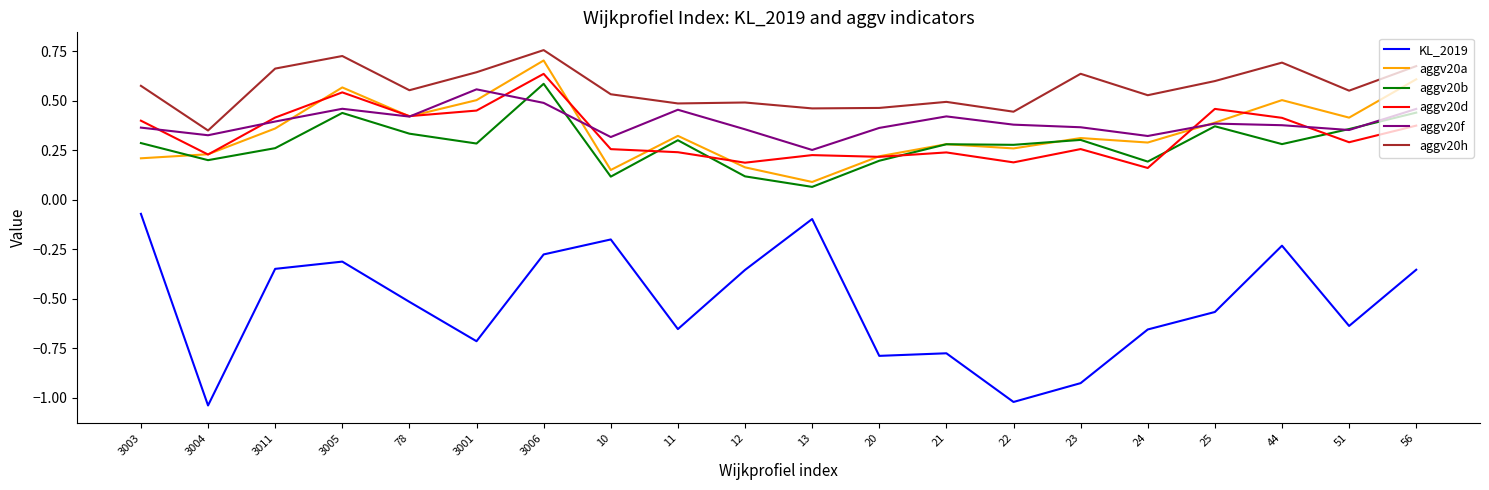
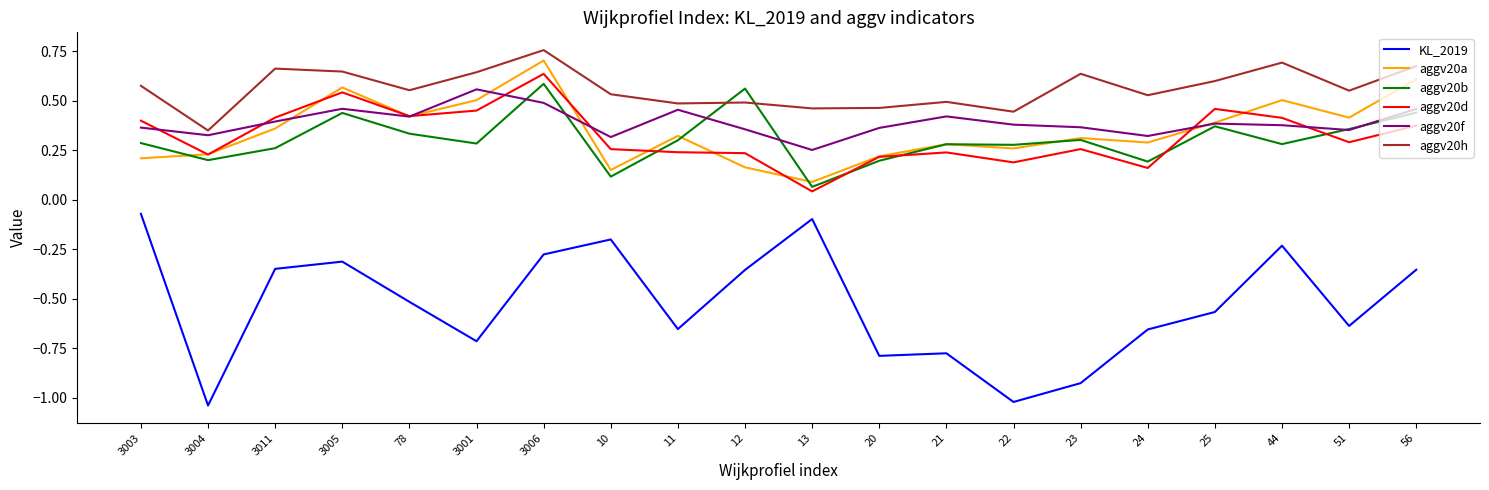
aggv20h, 3005: 0.73 -> 0.65
aggv20b, 12: 0.12 -> 0.56
aggv20d, 12: 0.19 -> 0.23
aggv20d, 13: 0.22 -> 0.04
